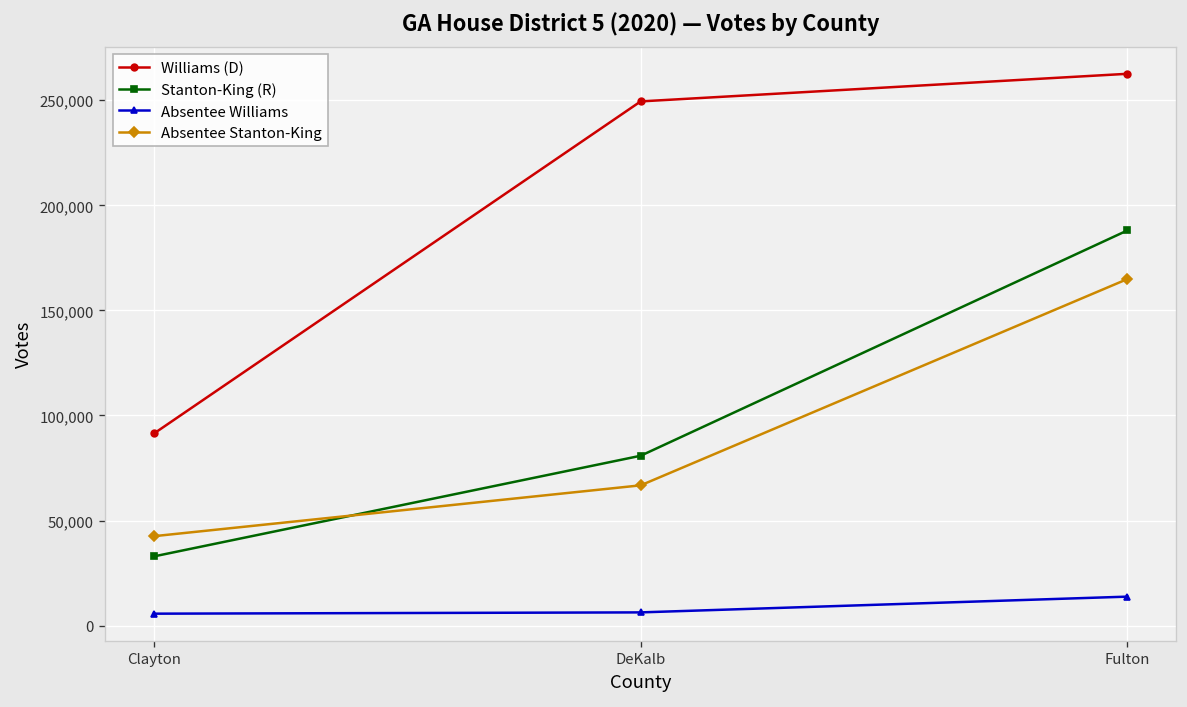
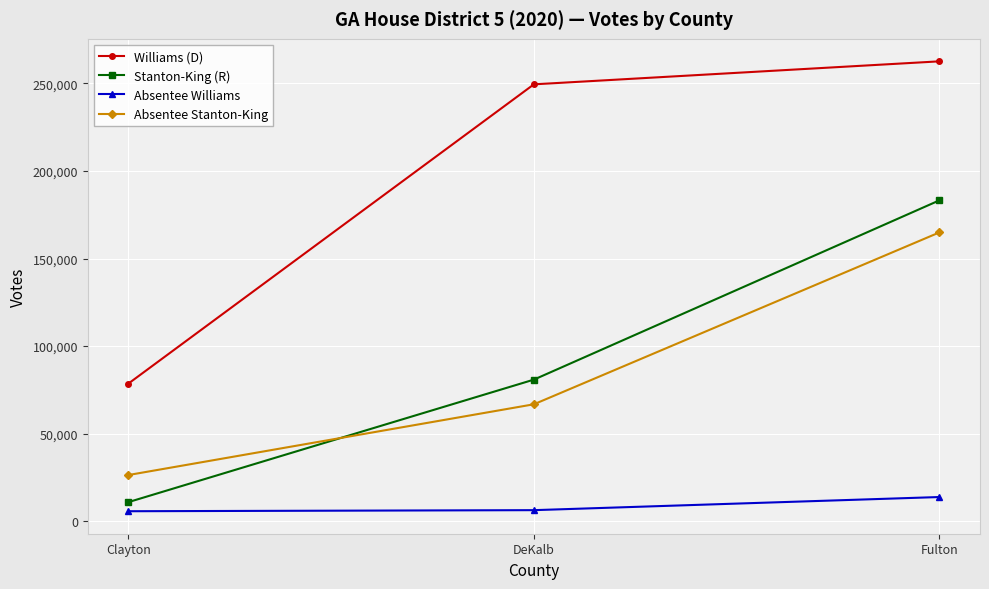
Williams (D), Clayton: 91,000 -> 79,000
Stanton-King (R), Clayton: 33,000 -> 11,000
Absentee Stanton-King, Clayton: 43,000 -> 26,000
Stanton-King (R), Fulton: 188,000 -> 183,000
